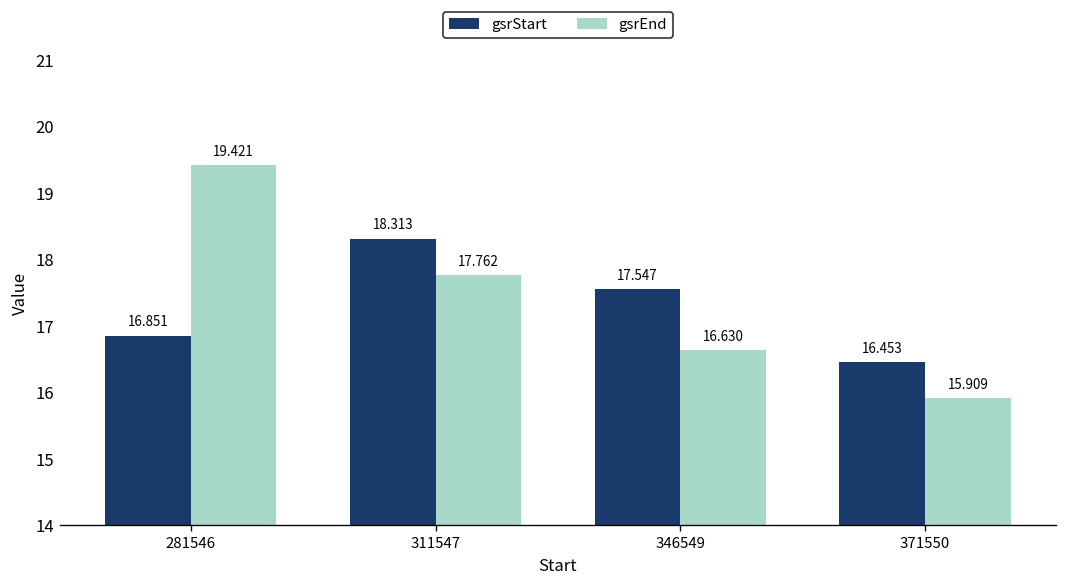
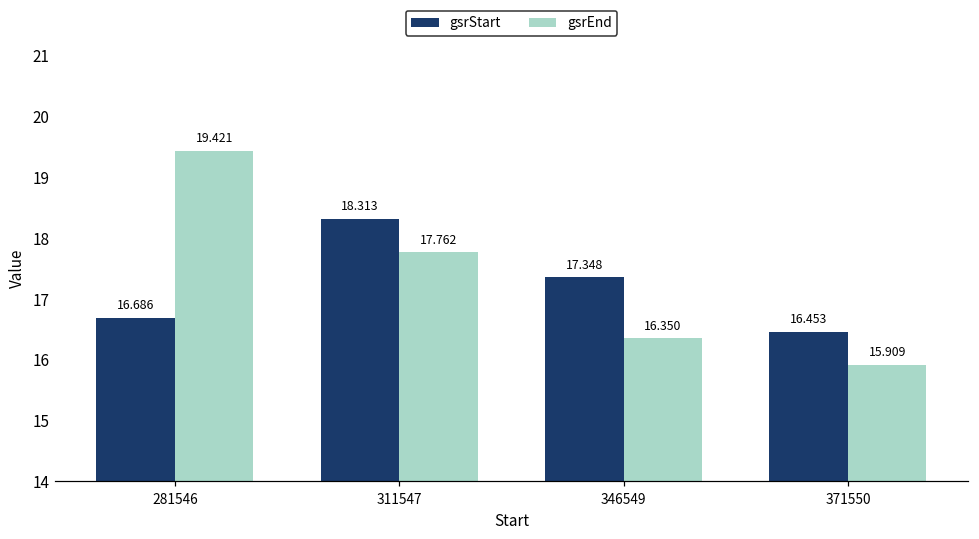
gsrStart, 281546: 16.851 -> 16.686
gsrStart, 346549: 17.547 -> 17.348
gsrEnd, 346549: 16.630 -> 16.350
